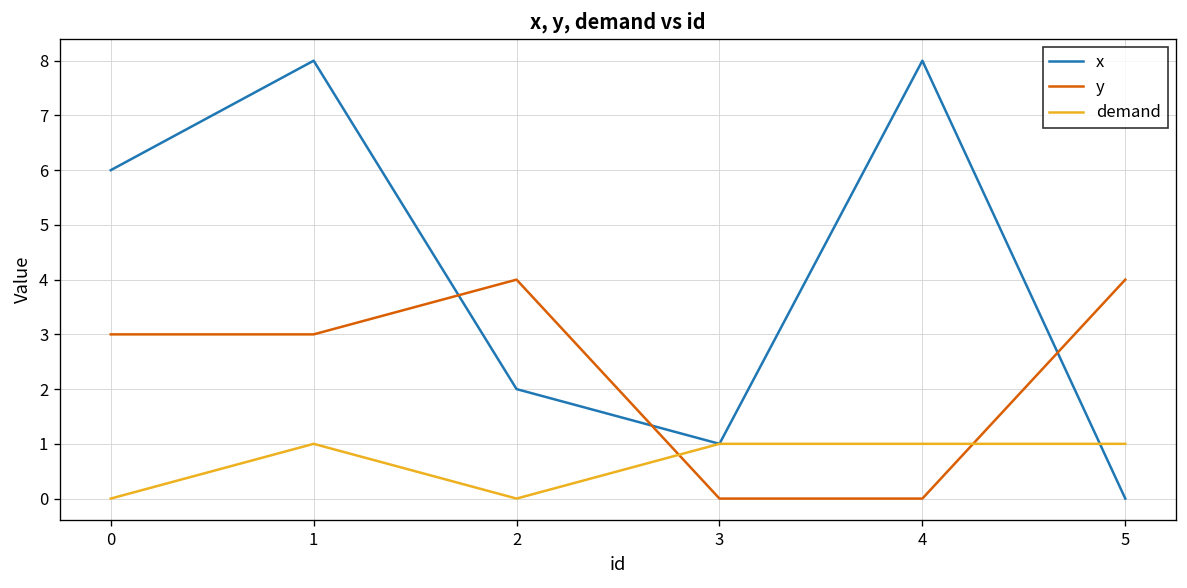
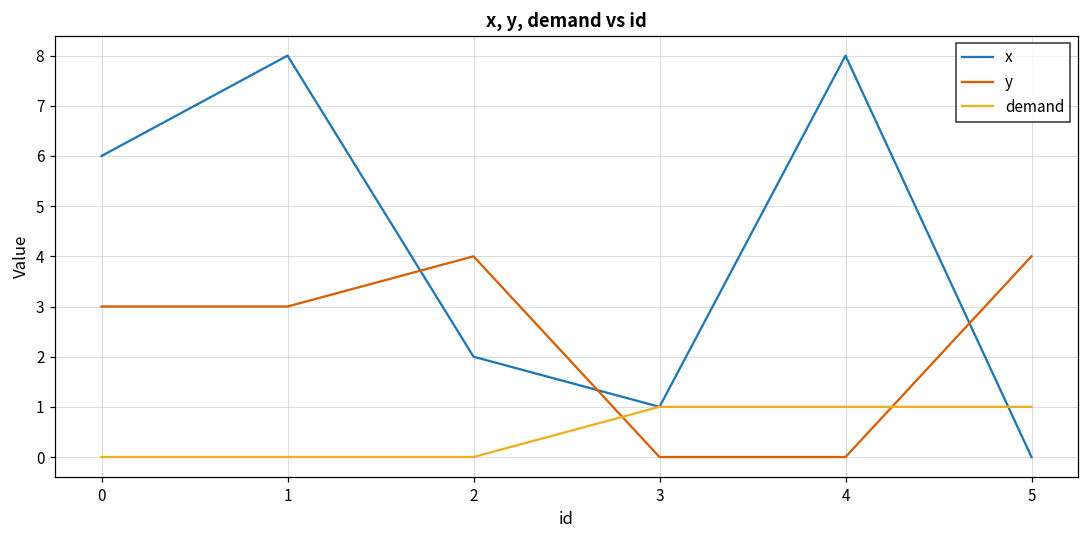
demand, 1: 1 -> 0
